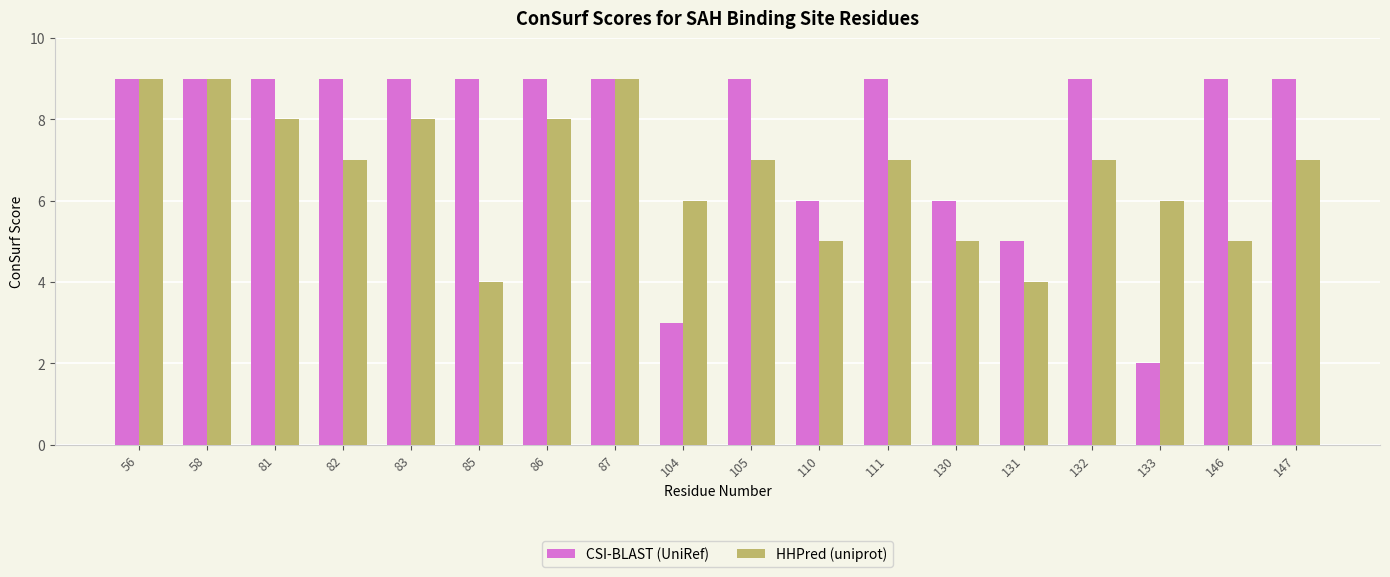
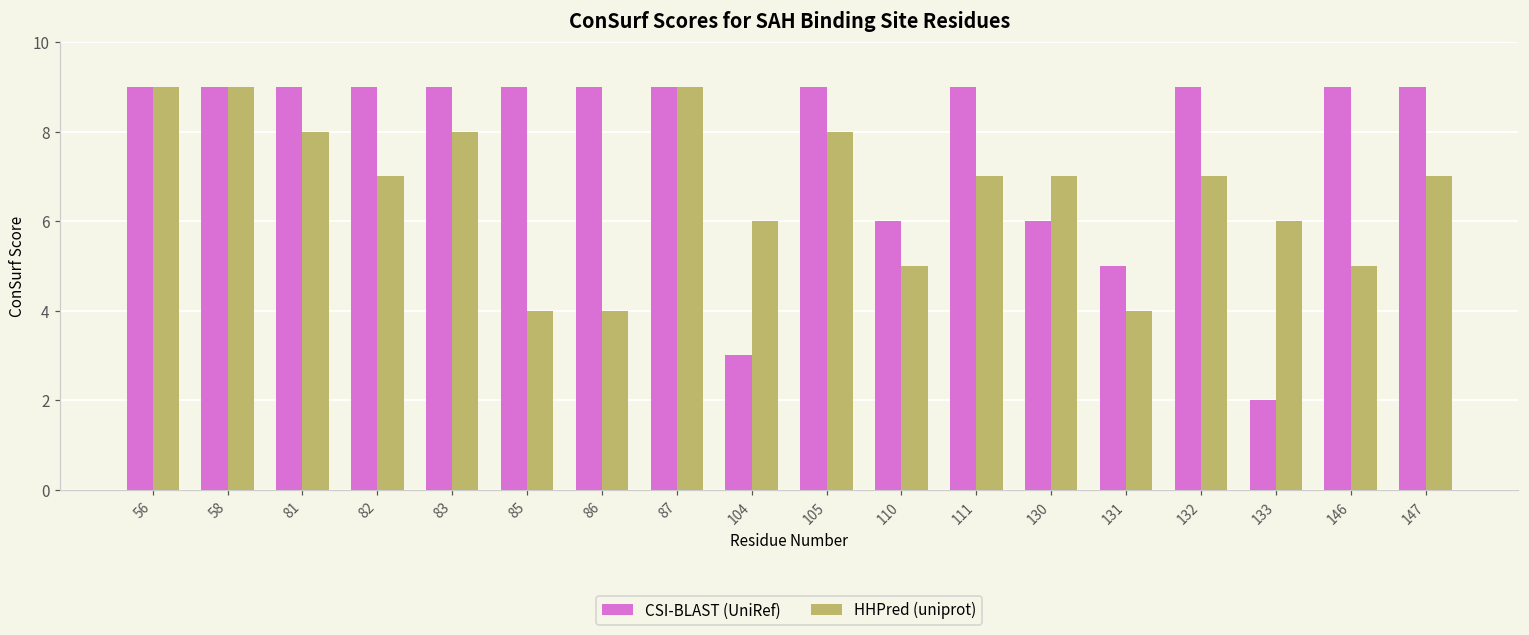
HHPred (uniprot), 86: 8 -> 4
HHPred (uniprot), 105: 7 -> 8
HHPred (uniprot), 130: 5 -> 7
